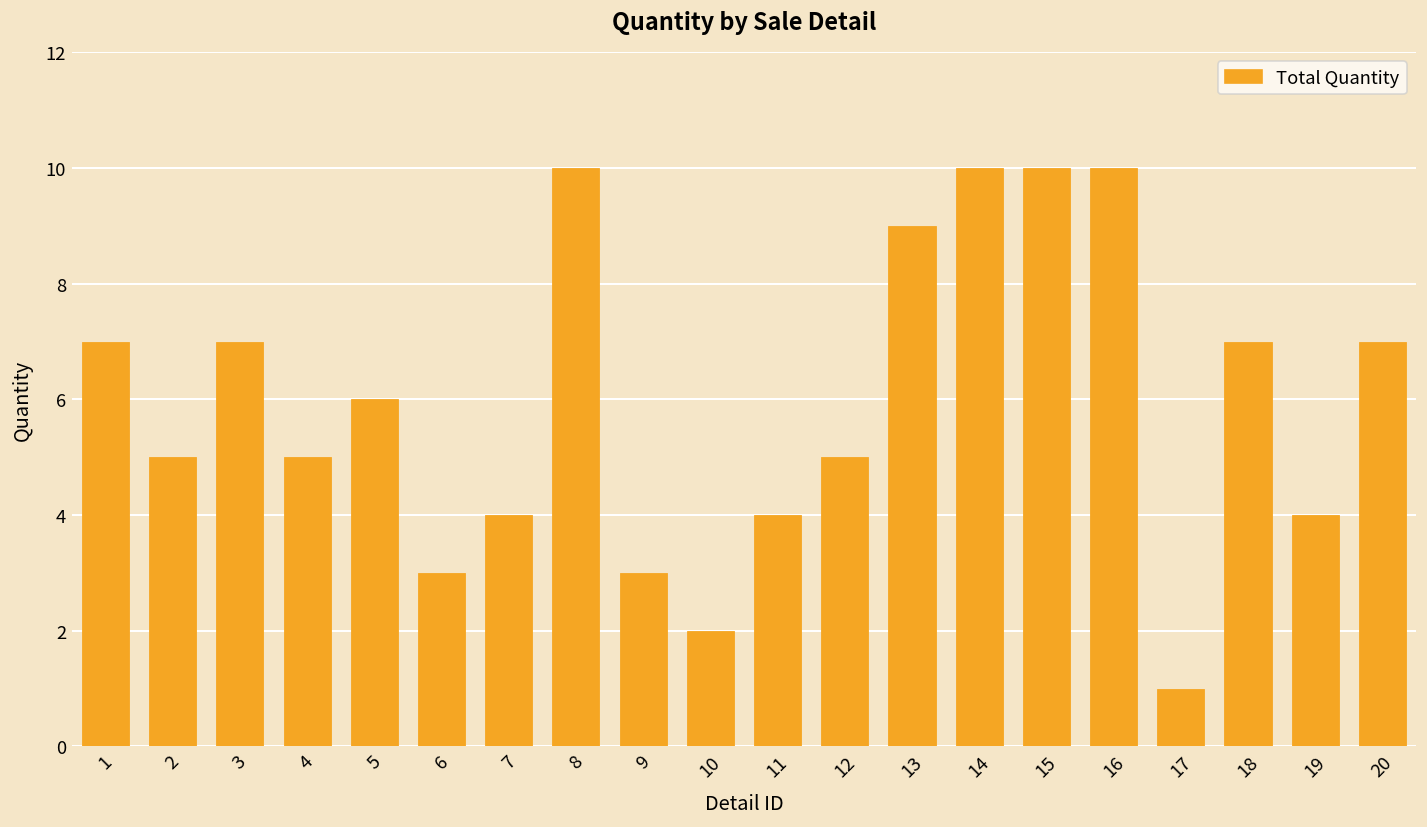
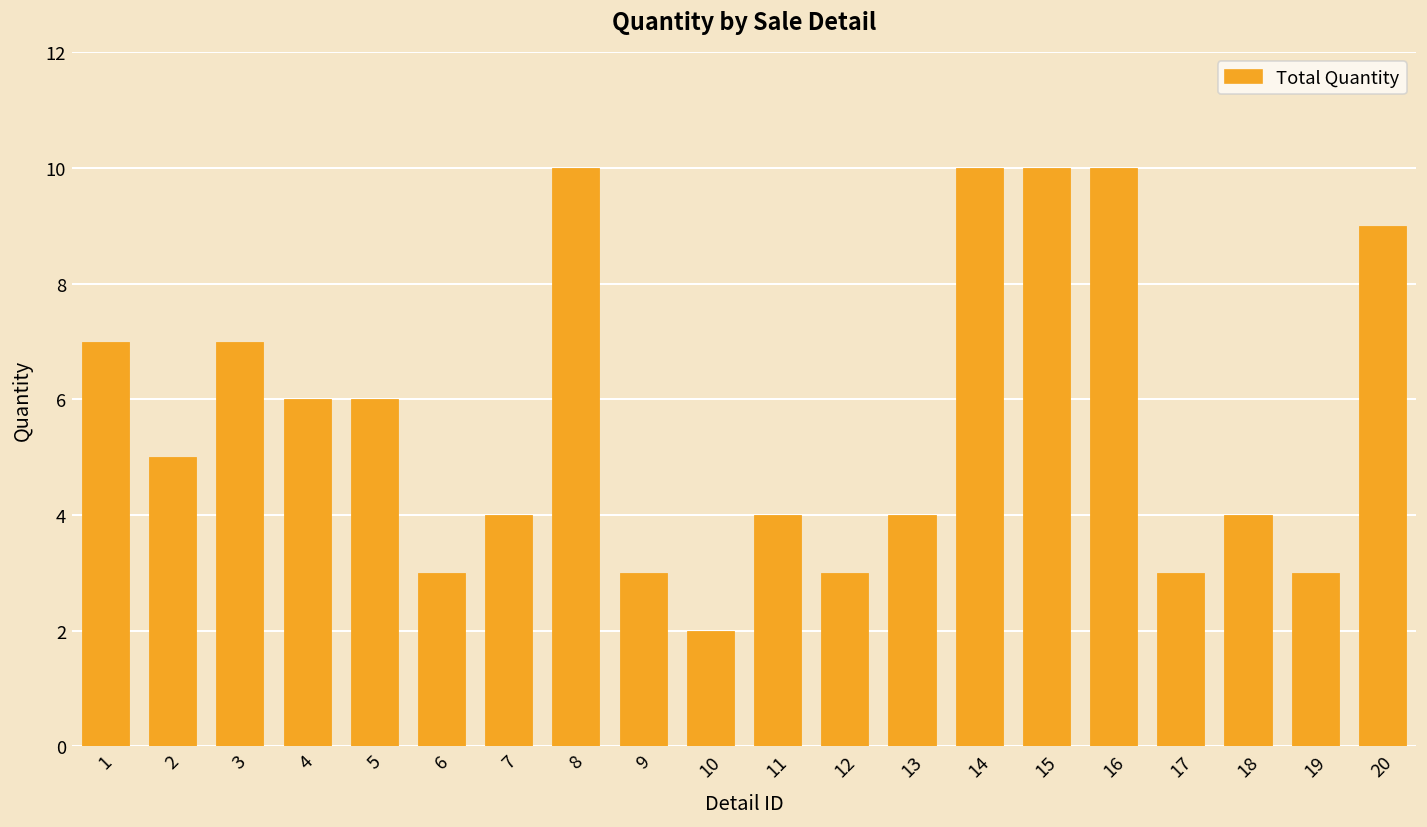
4: 5 -> 6
12: 5 -> 3
13: 9 -> 4
17: 1 -> 3
18: 7 -> 4
19: 4 -> 3
20: 7 -> 9
